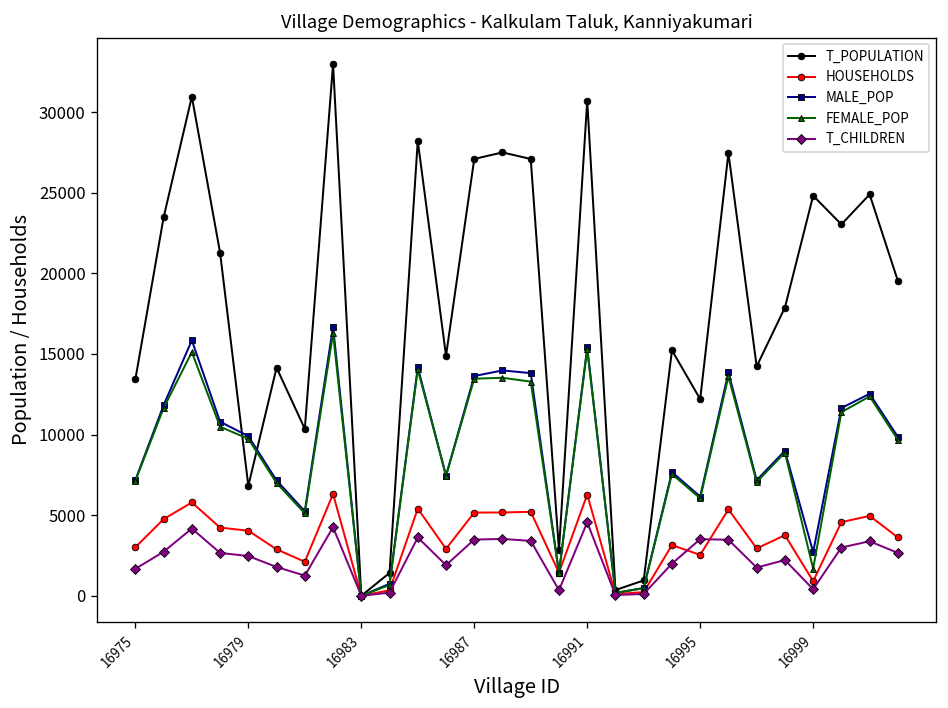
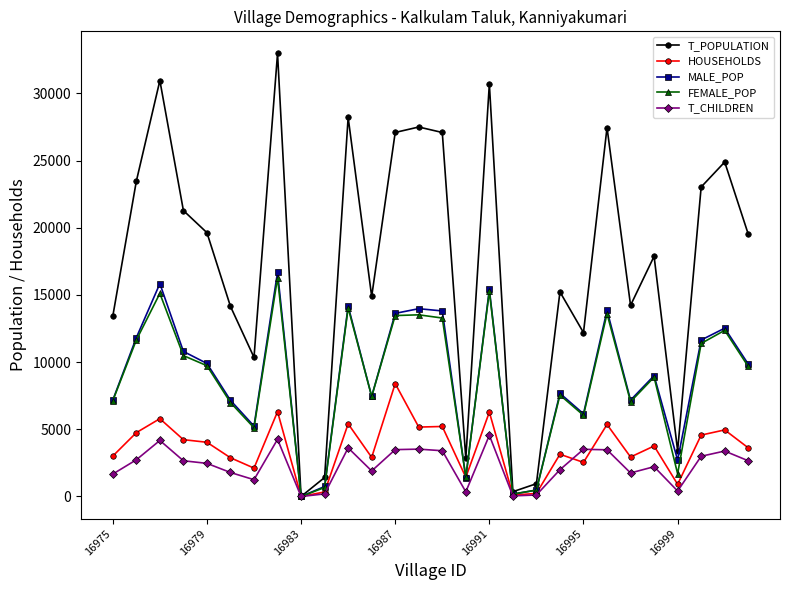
T_POPULATION, 16979: 6800 -> 19600
HOUSEHOLDS, 16987: 5200 -> 8400
T_POPULATION, 16999: 24800 -> 3400
